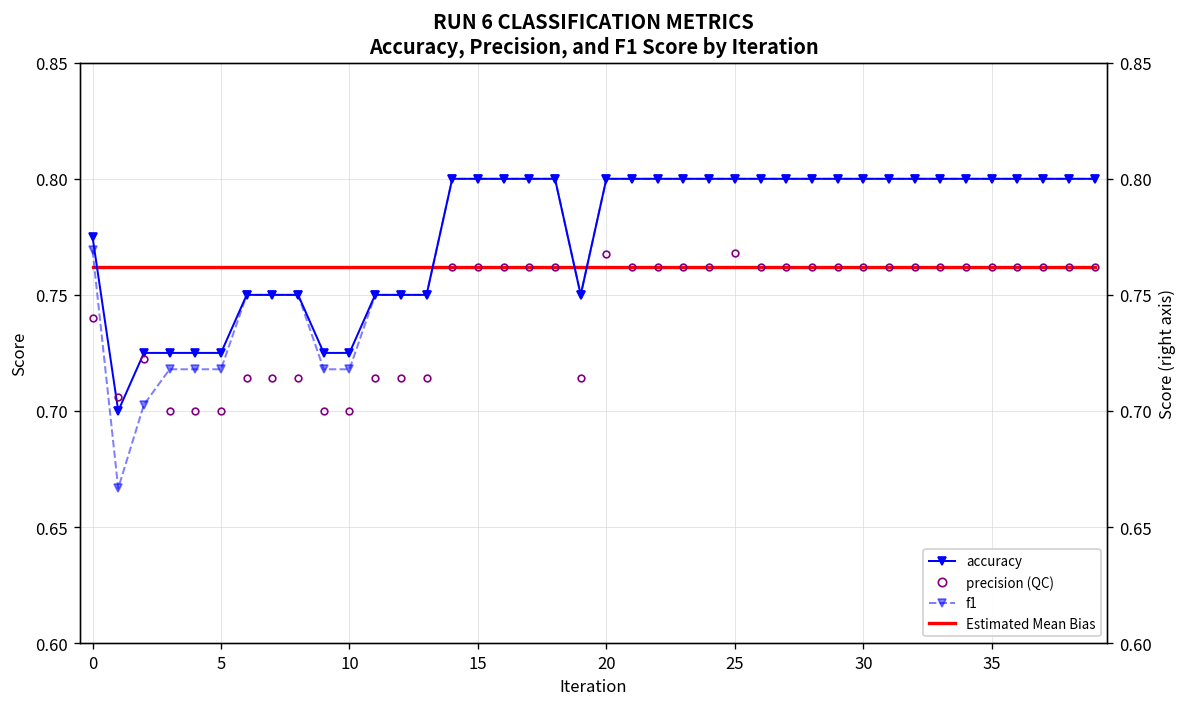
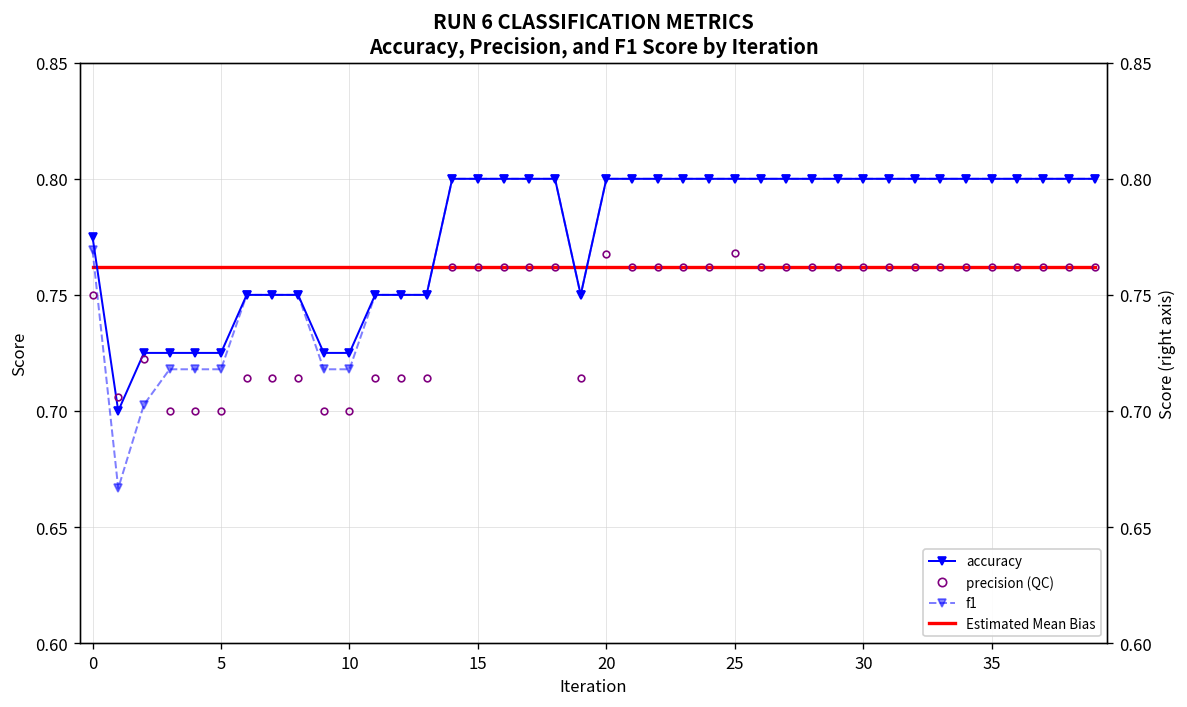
precision (QC), 0: 0.74 -> 0.75
